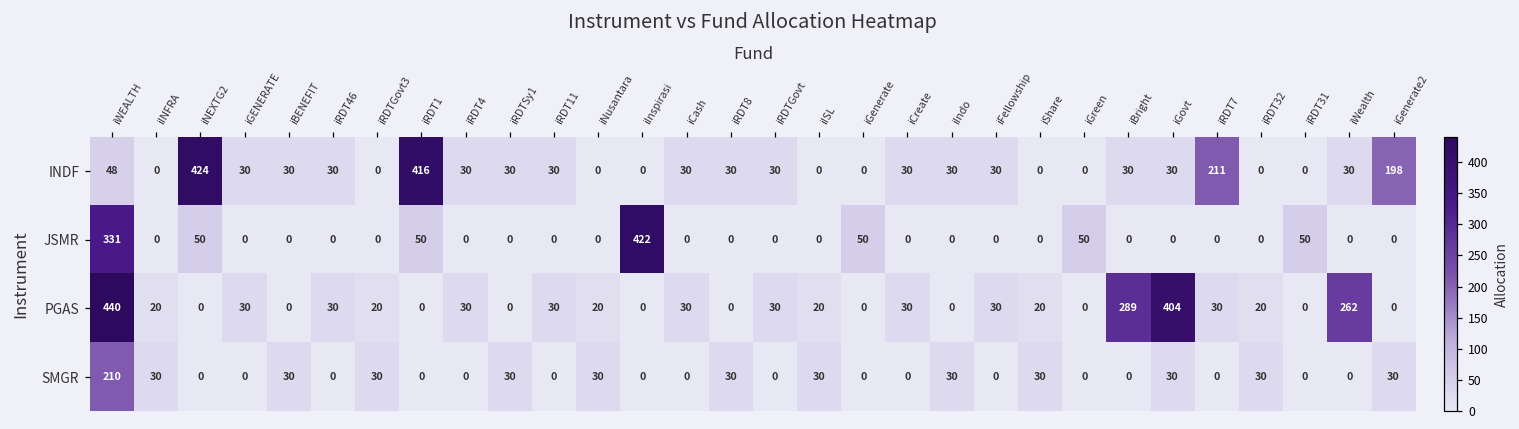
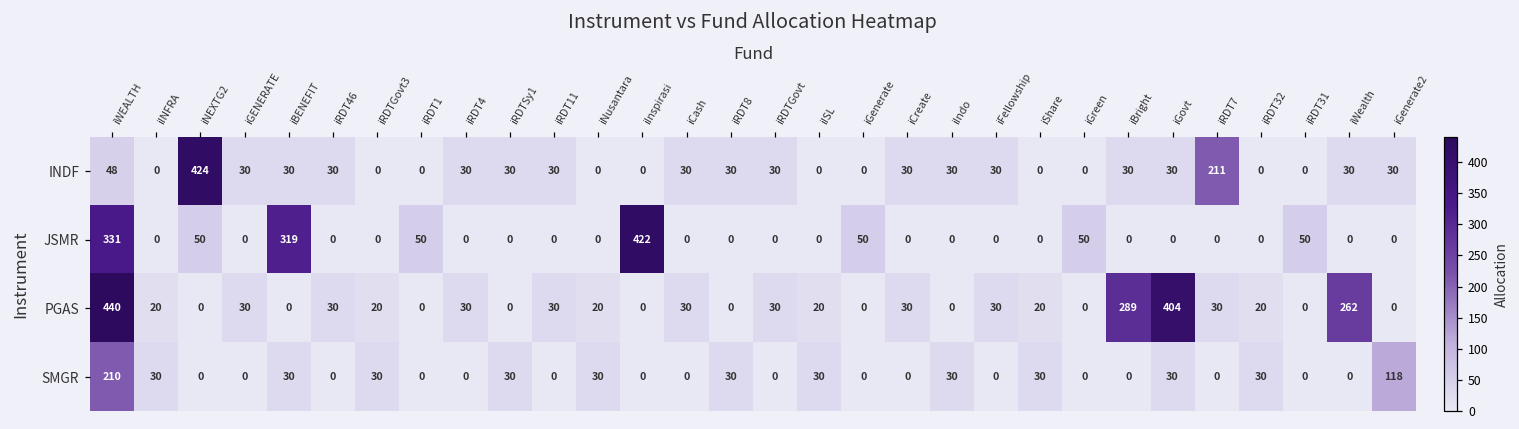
INDF, iRDT1: 416 -> 0
INDF, iGenerate2: 198 -> 30
JSMR, iBENEFIT: 0 -> 319
SMGR, iGenerate2: 30 -> 118
